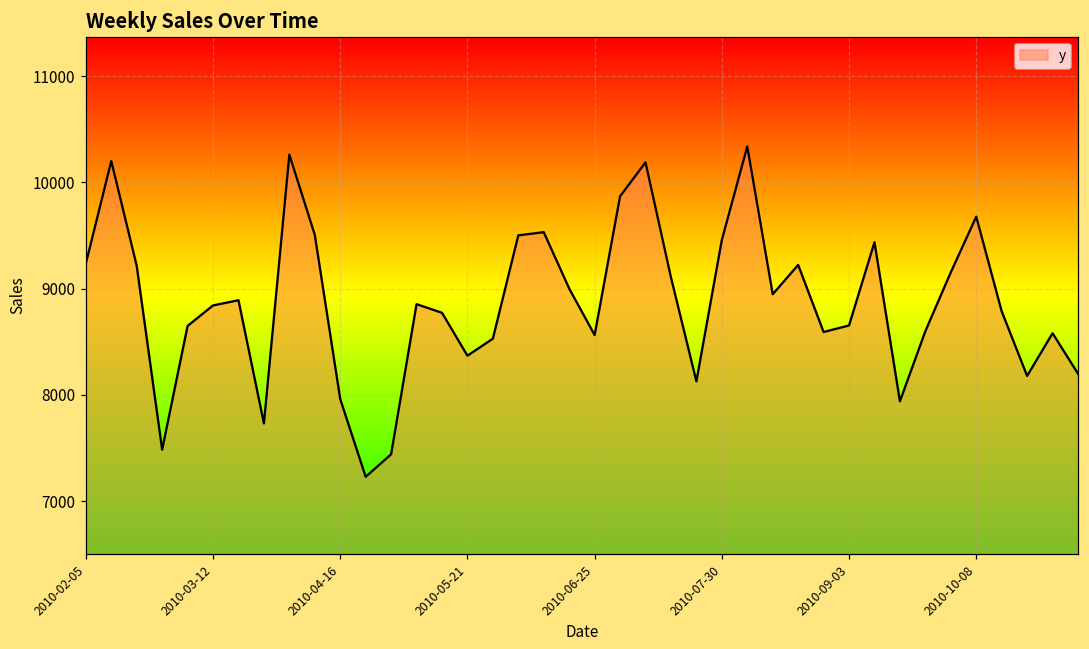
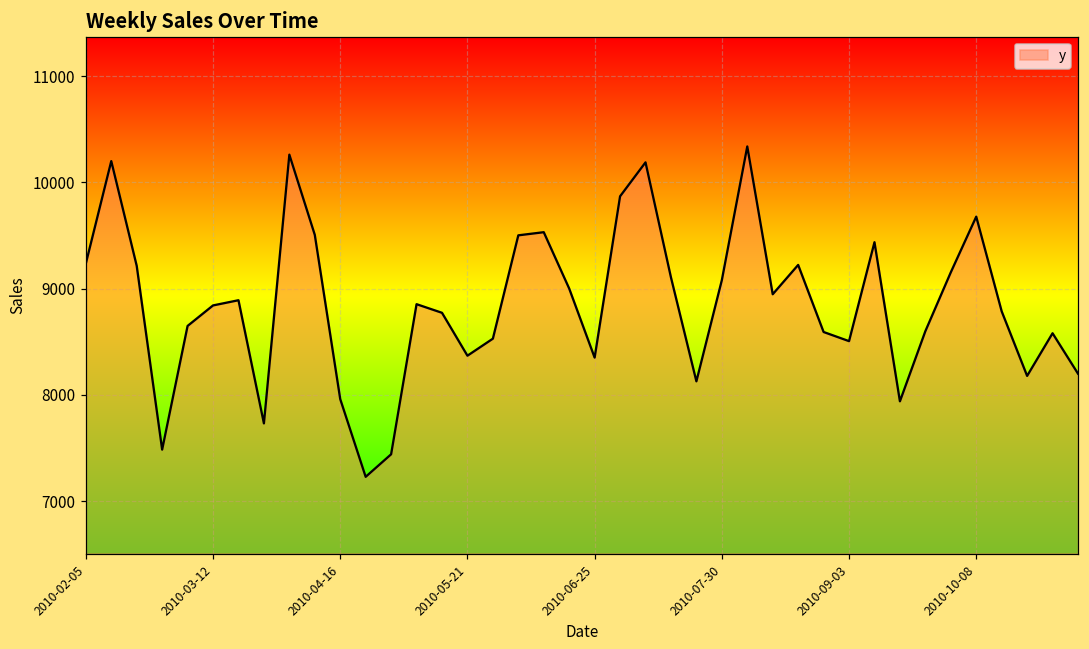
2010-06-25: 8600 -> 8400
2010-07-30: 9500 -> 9100
2010-09-03: 8700 -> 8500
